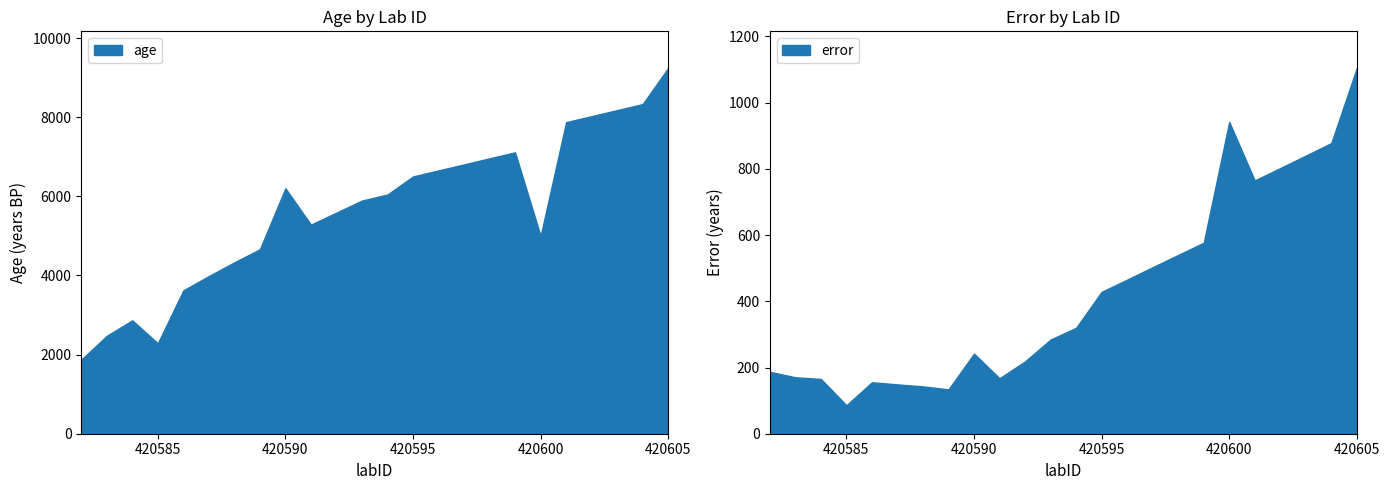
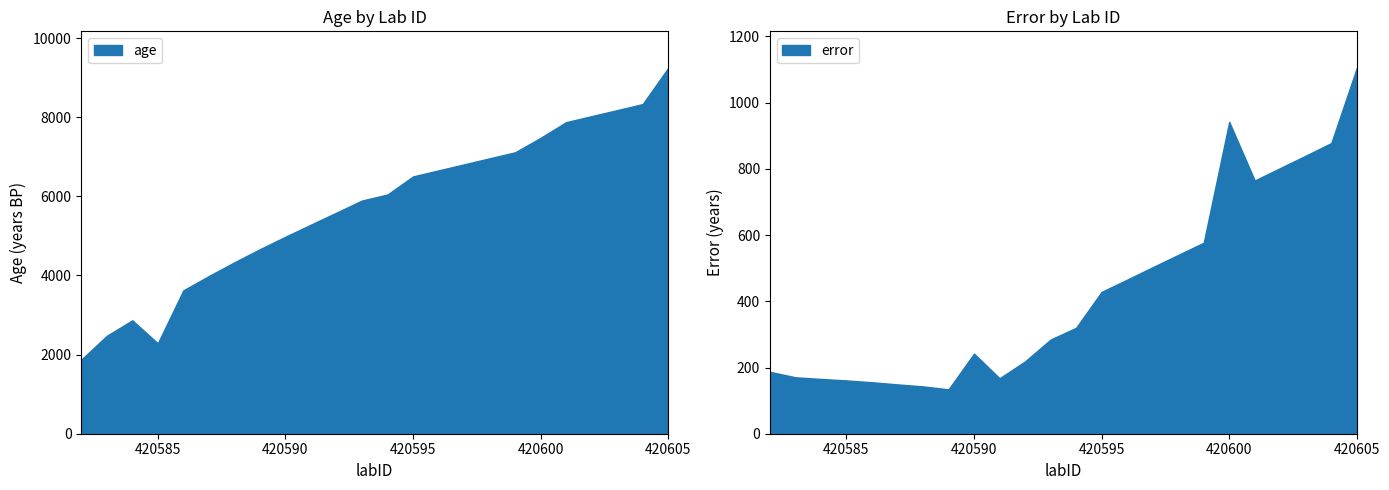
Age by Lab ID, 420590: 6200 -> 5000
Age by Lab ID, 420600: 5000 -> 7500
Error by Lab ID, 420585: 90 -> 160
